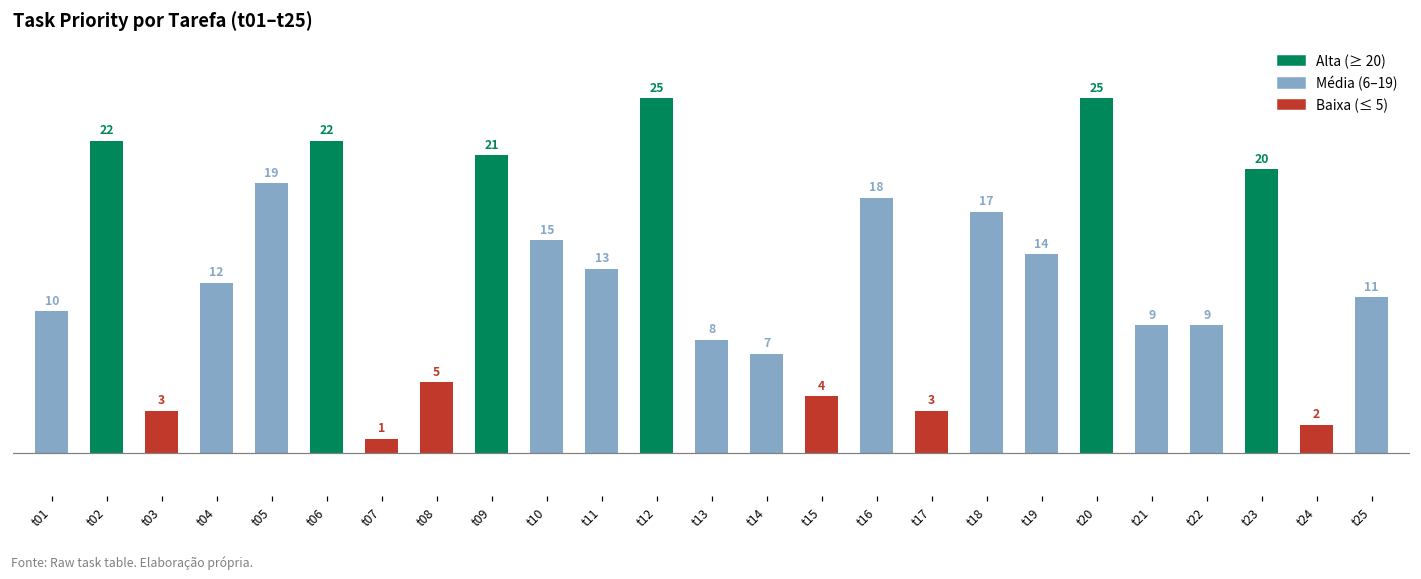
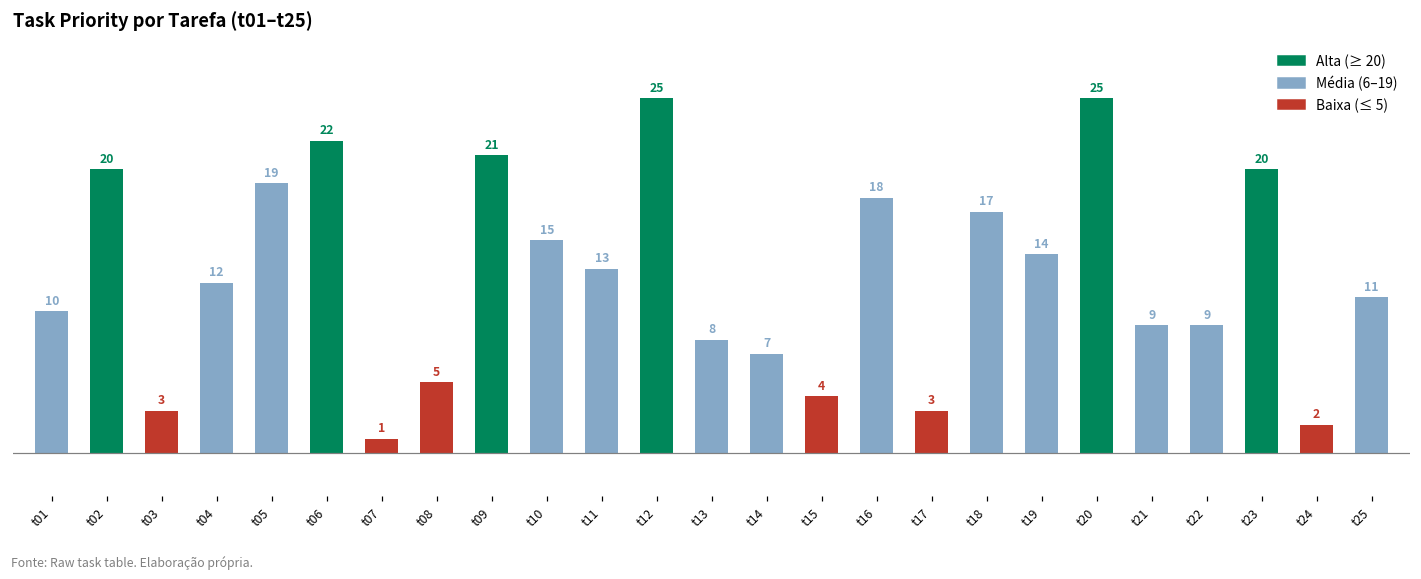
t02: 22 -> 20
